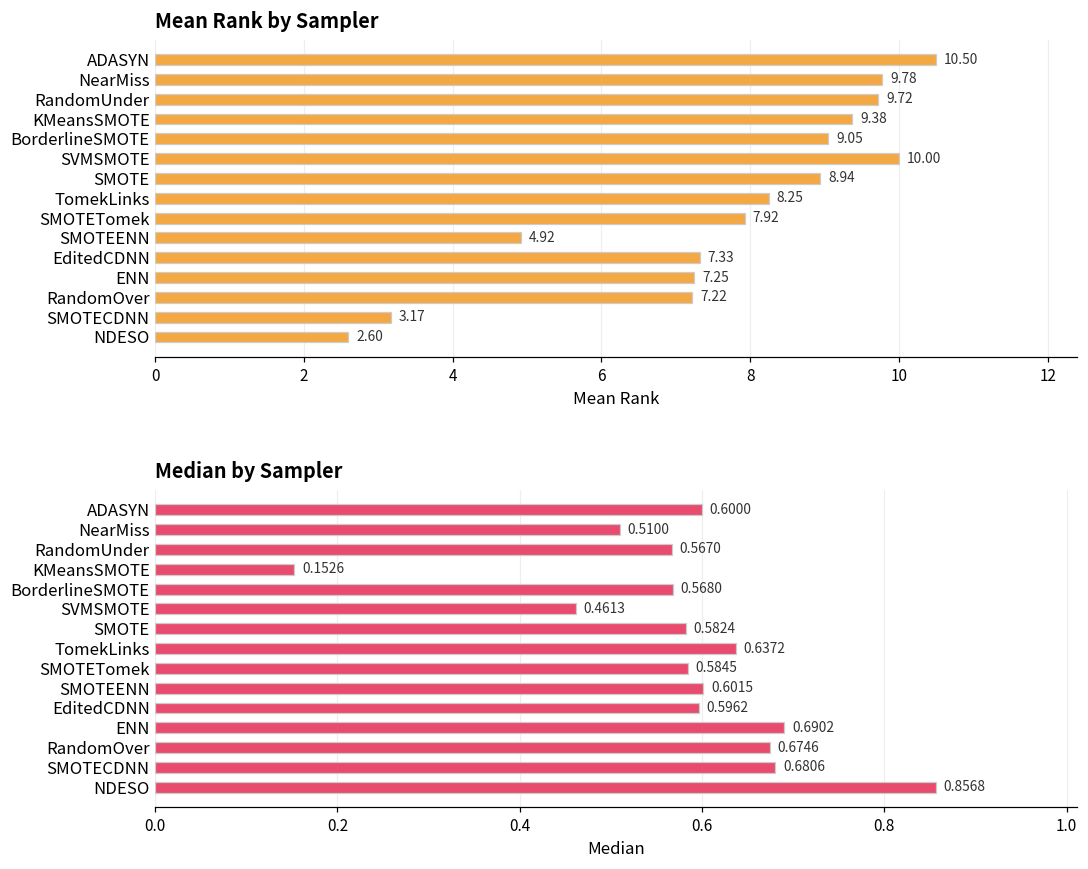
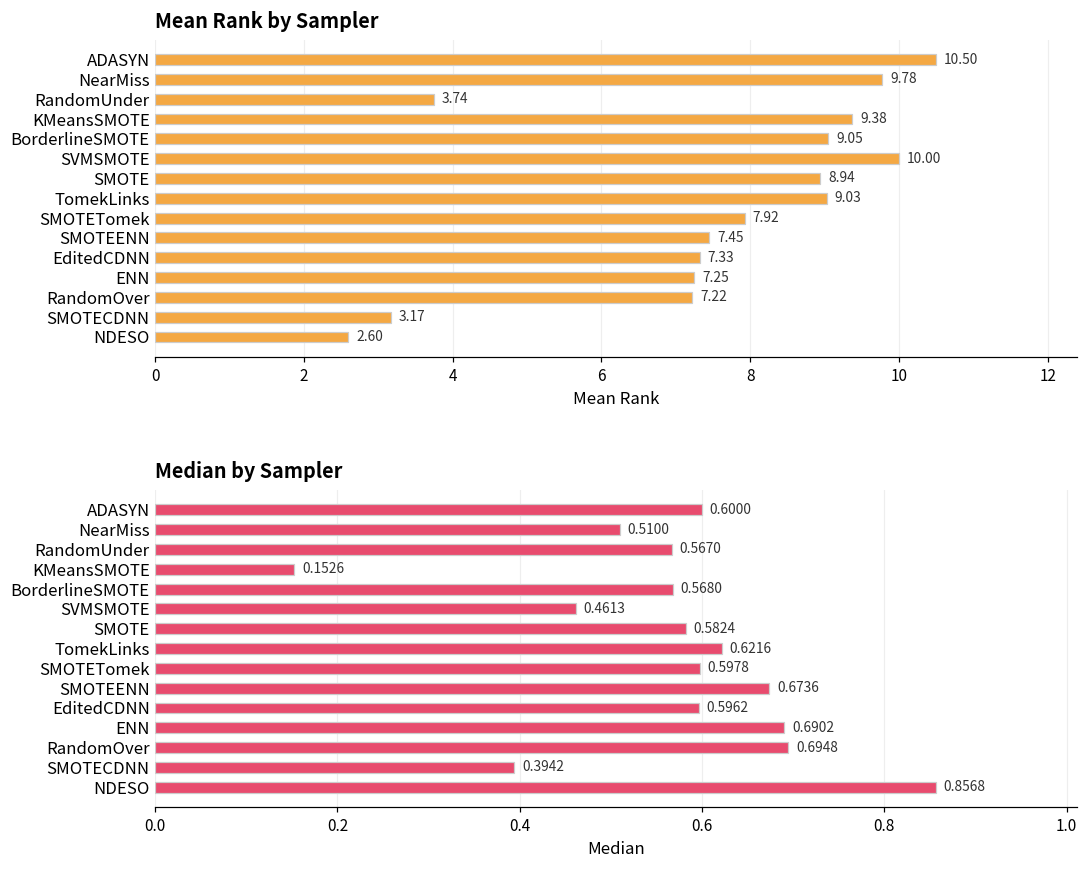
Mean Rank by Sampler, RandomUnder: 9.72 -> 3.74
Mean Rank by Sampler, TomekLinks: 8.25 -> 9.03
Mean Rank by Sampler, SMOTEENN: 4.92 -> 7.45
Median by Sampler, TomekLinks: 0.6372 -> 0.6216
Median by Sampler, SMOTETomek: 0.5845 -> 0.5978
Median by Sampler, SMOTEENN: 0.6015 -> 0.6736
Median by Sampler, RandomOver: 0.6746 -> 0.6948
Median by Sampler, SMOTECDNN: 0.6806 -> 0.3942
